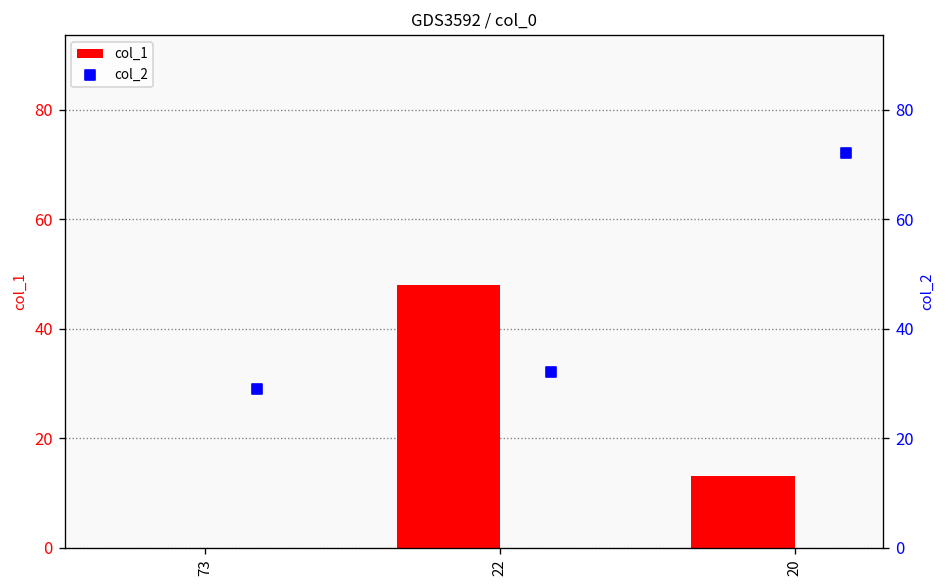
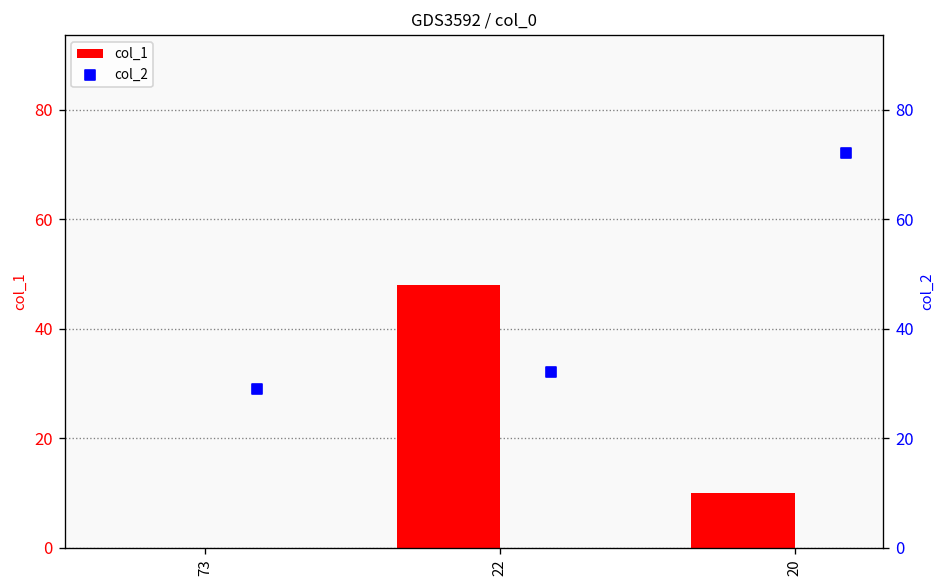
col_1, 20: 13 -> 10
